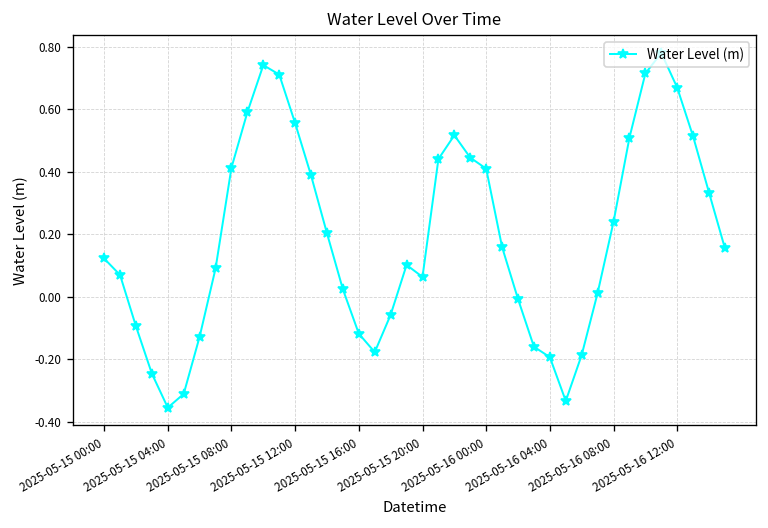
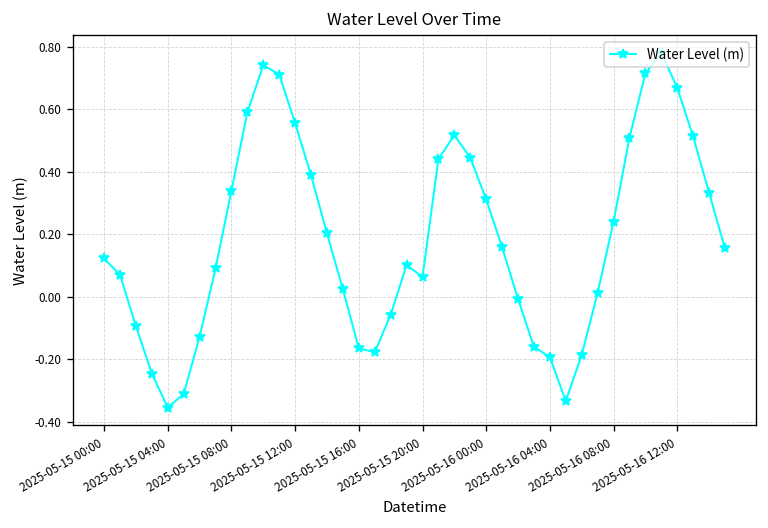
2025-05-15 08:00: 0.41 -> 0.34
2025-05-15 16:00: -0.12 -> -0.16
2025-05-16 00:00: 0.41 -> 0.31
